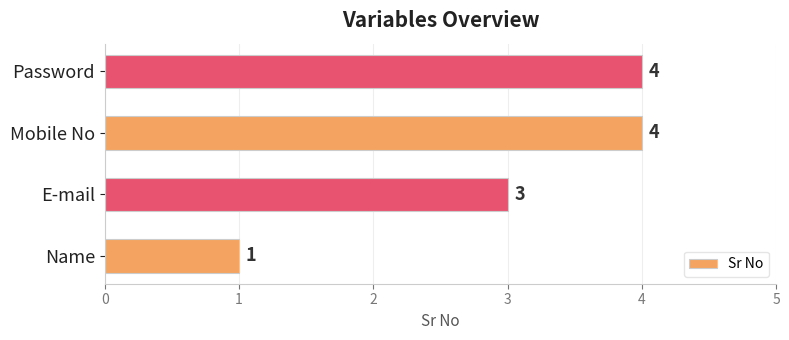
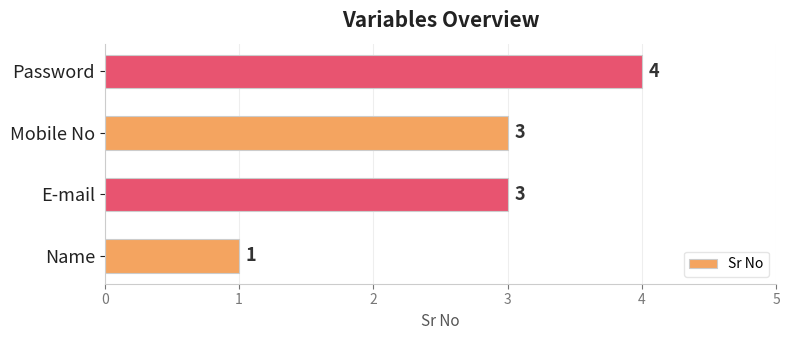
Mobile No: 4 -> 3
